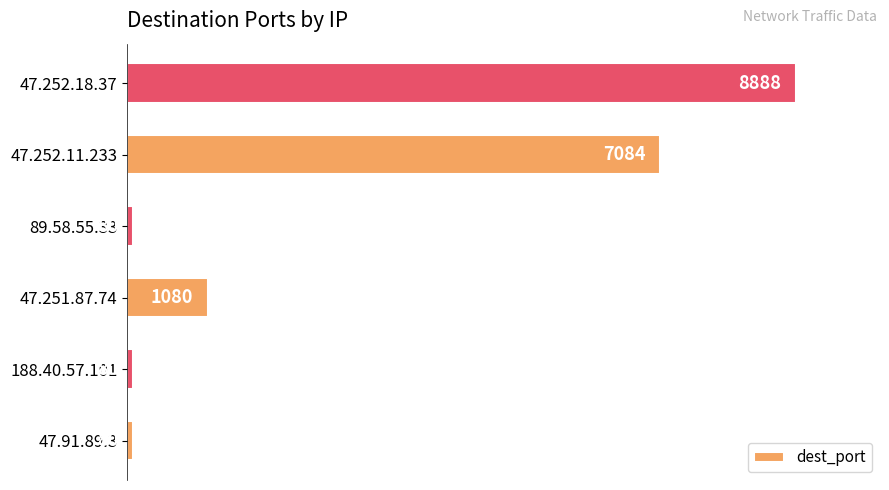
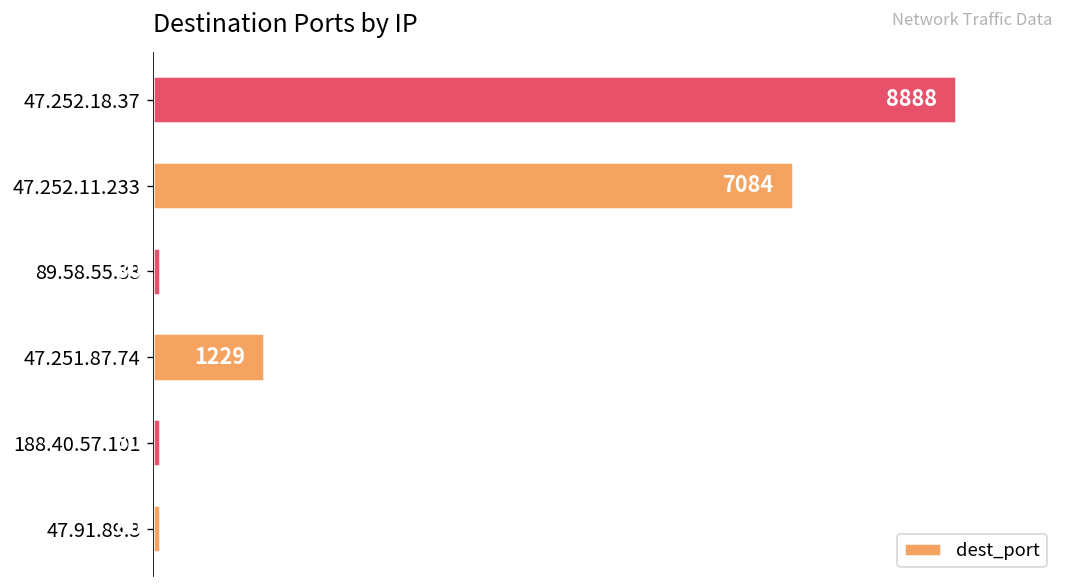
47.251.87.74: 1080 -> 1229
